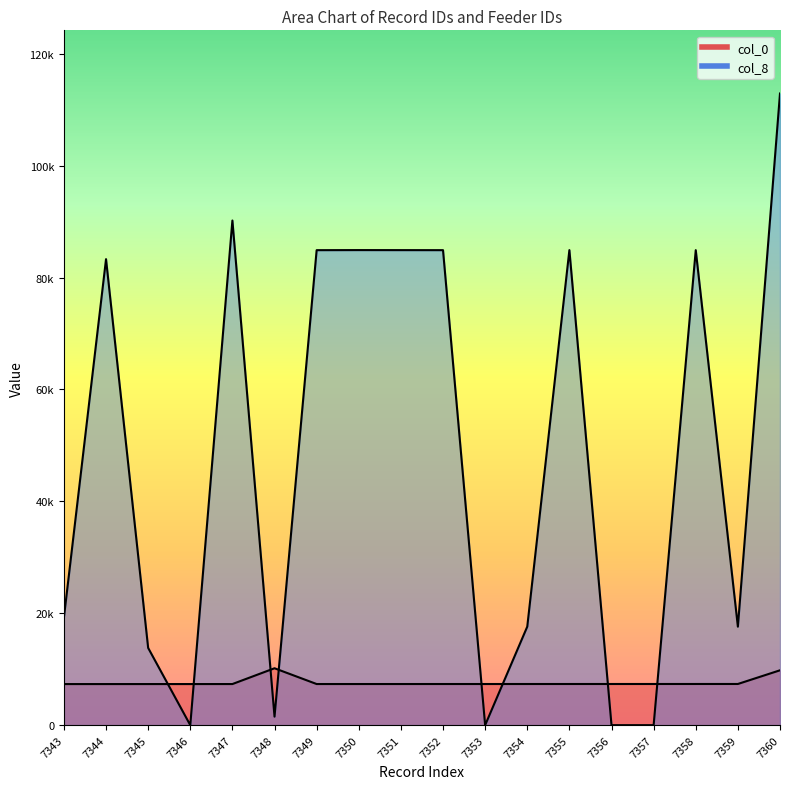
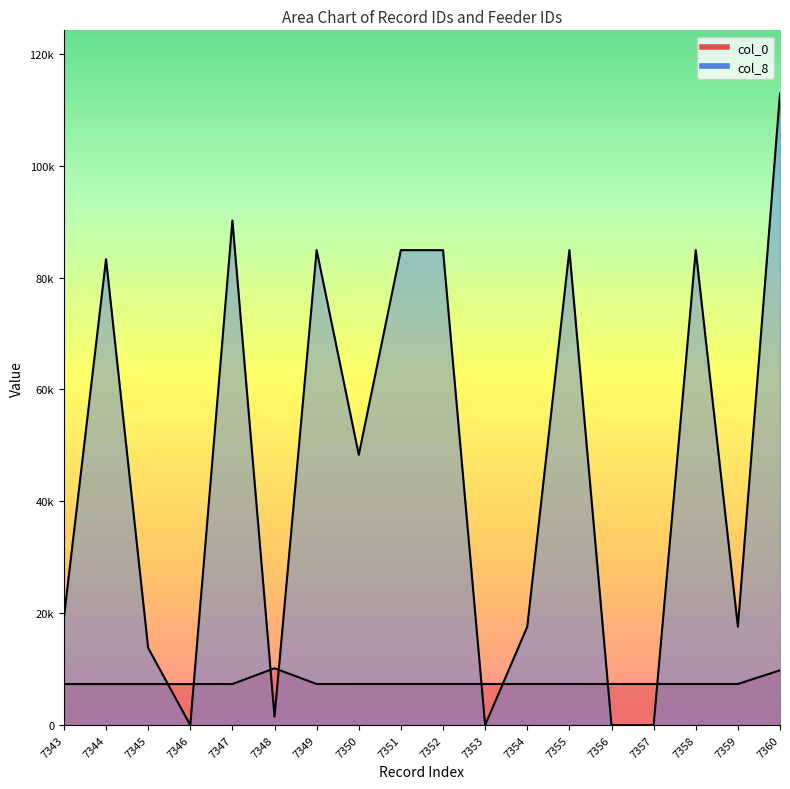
col_8, 7350: 85000 -> 48000
